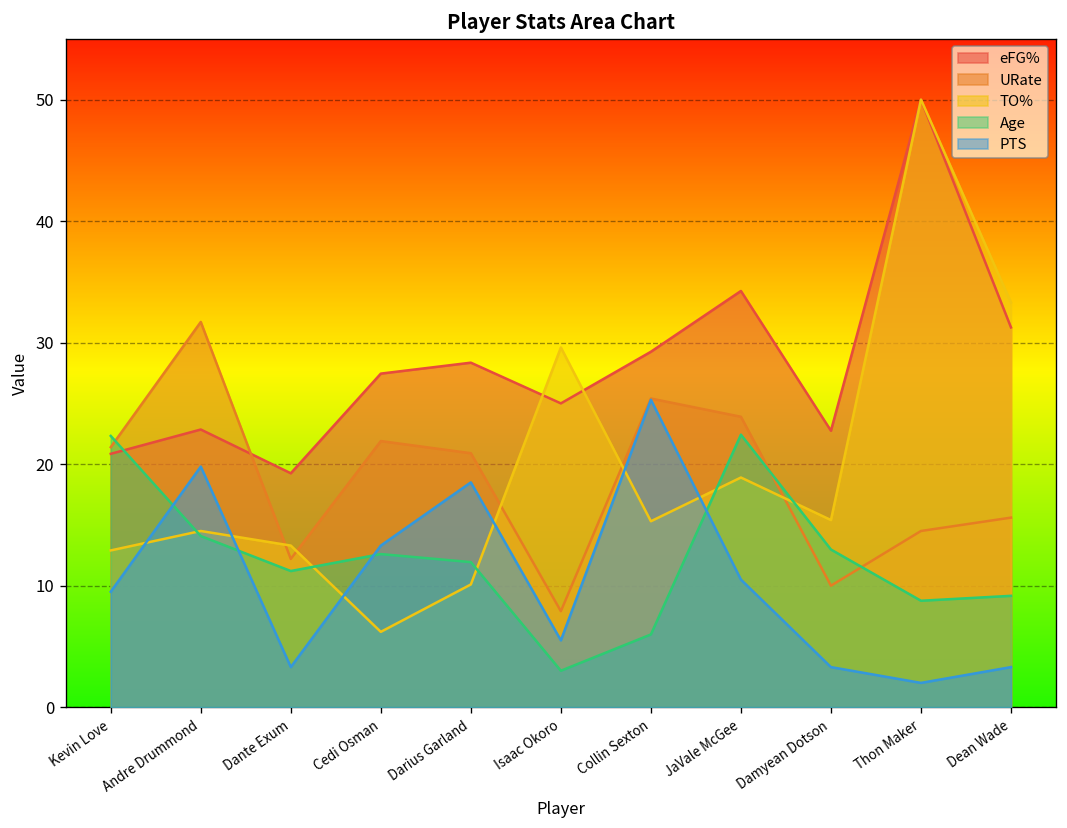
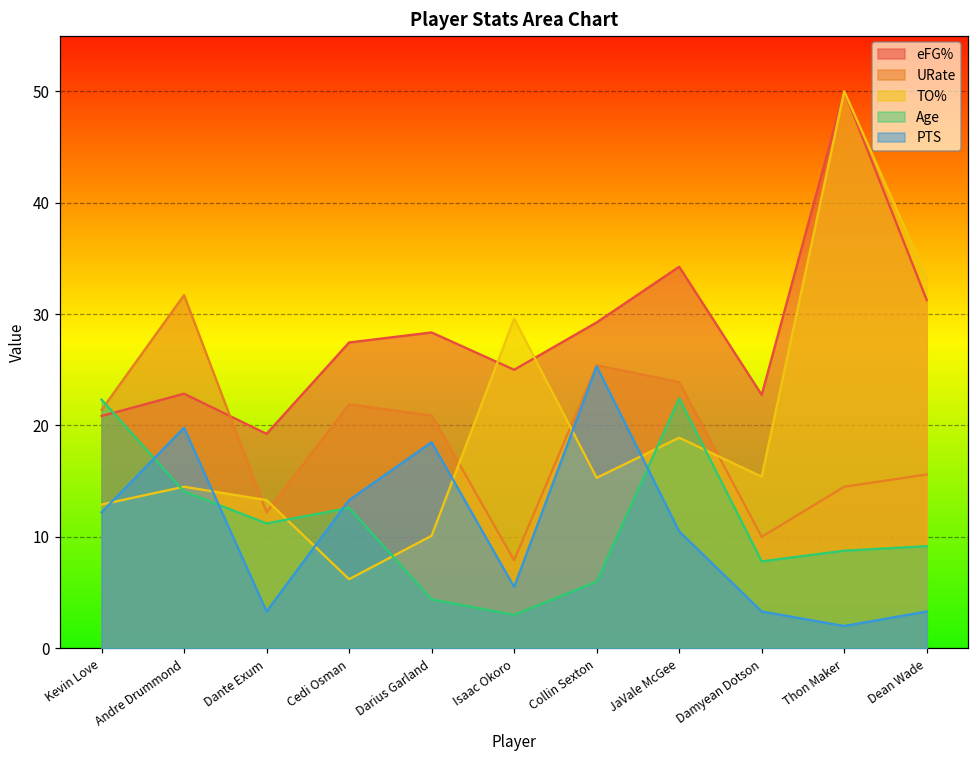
PTS, Kevin Love: 9.5 -> 12.2
Age, Darius Garland: 11.9 -> 4.4
Age, Damyean Dotson: 13.0 -> 7.8
